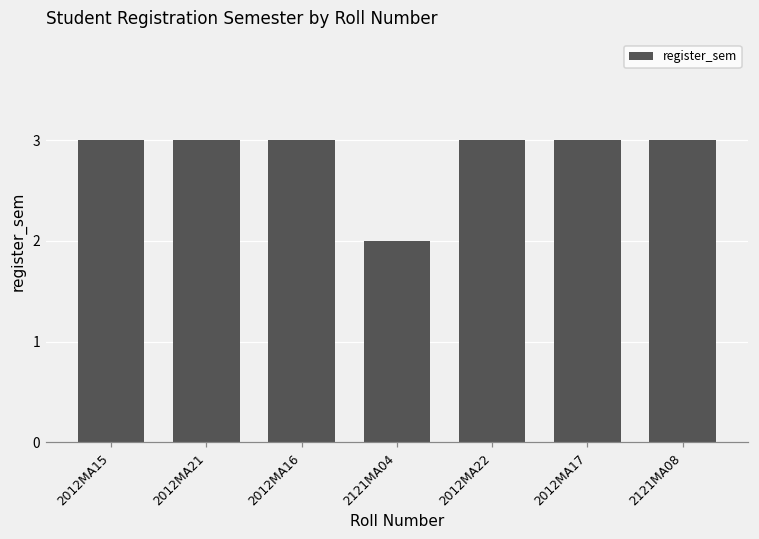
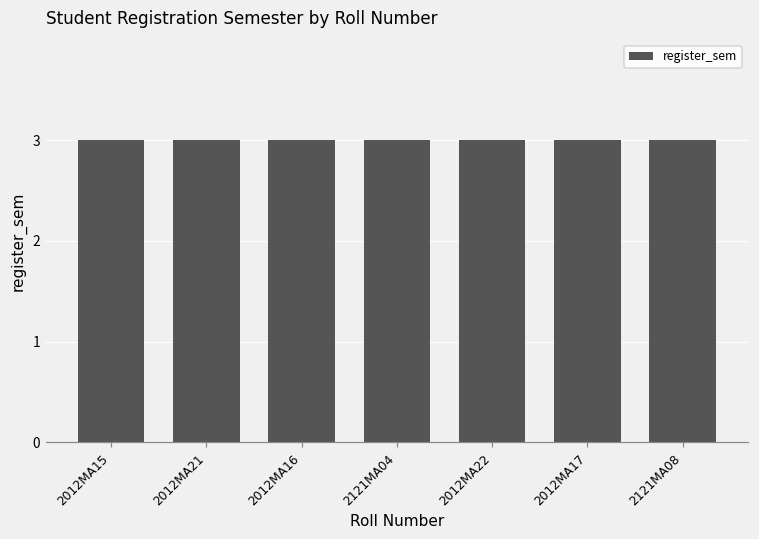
2121MA04: 2 -> 3
